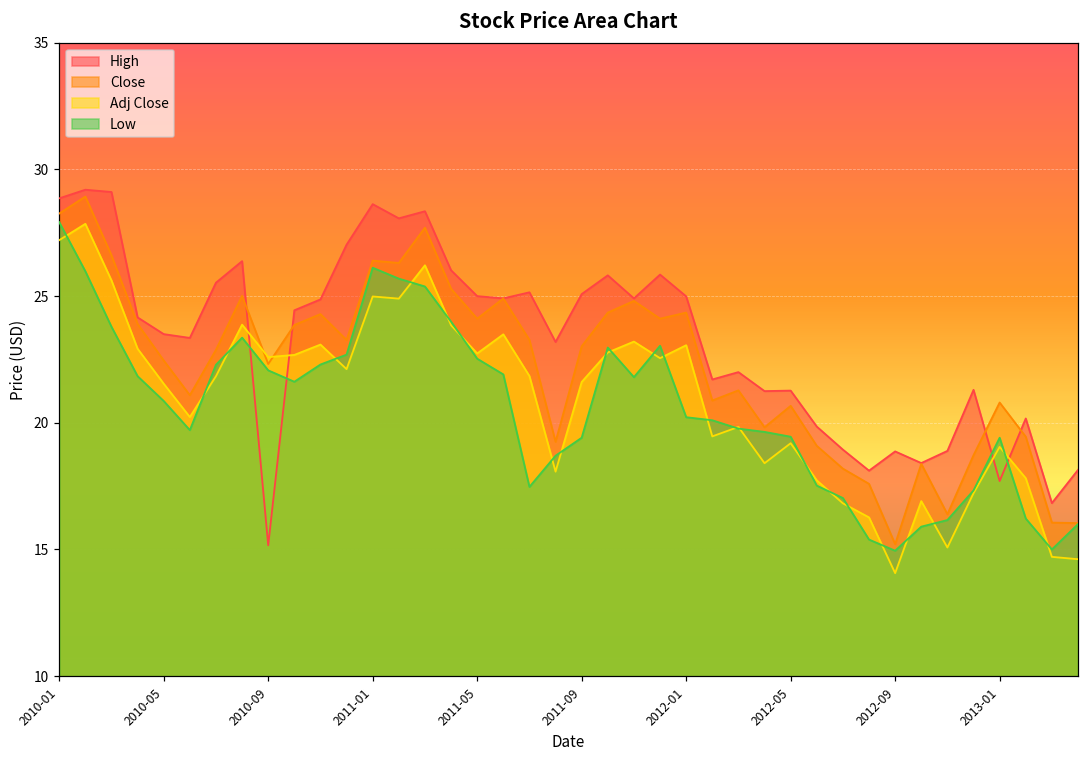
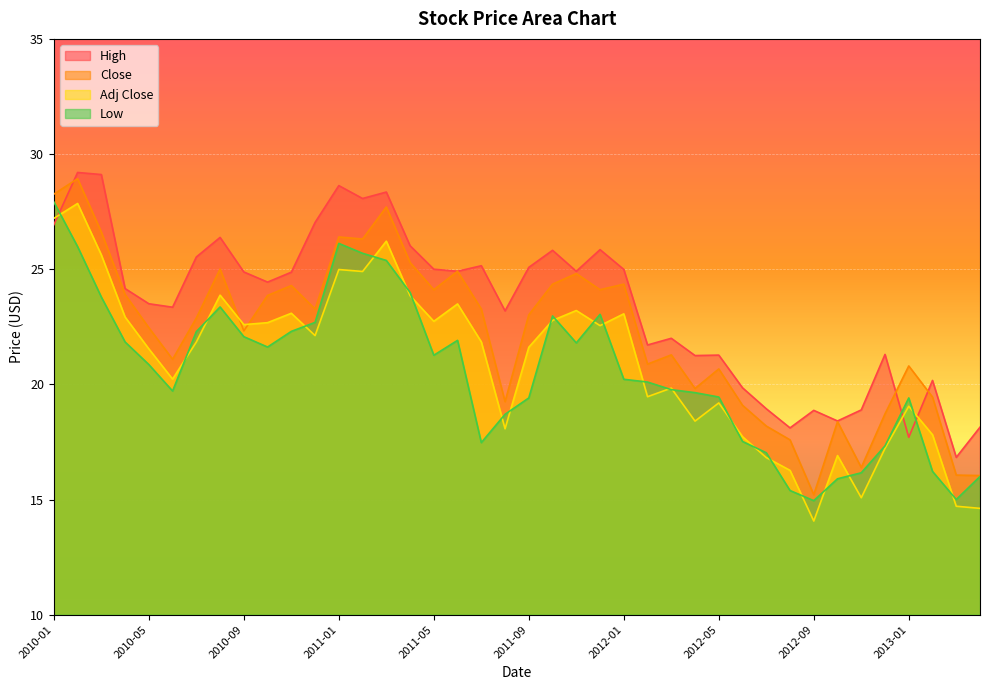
High, 2010-01: 28.9 -> 26.9
High, 2010-09: 15.2 -> 24.9
Low, 2011-05: 22.5 -> 21.3
